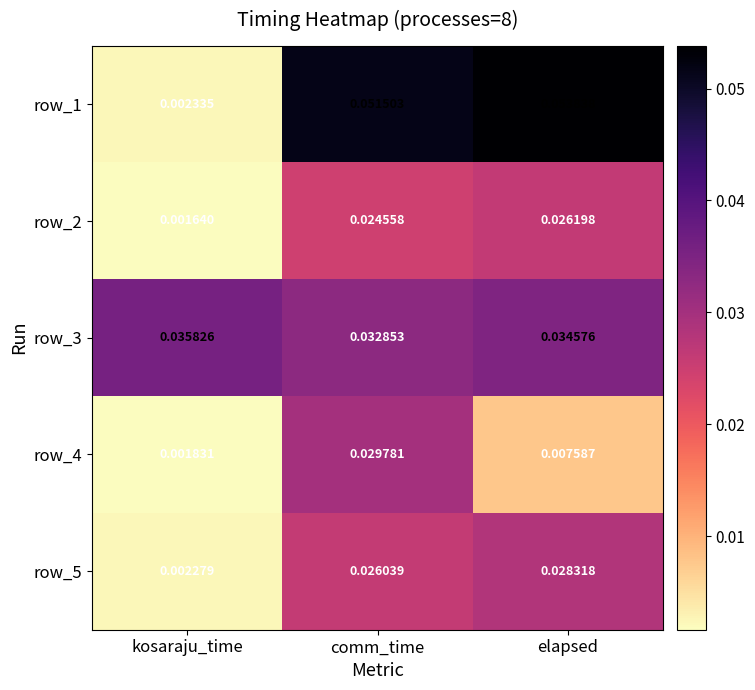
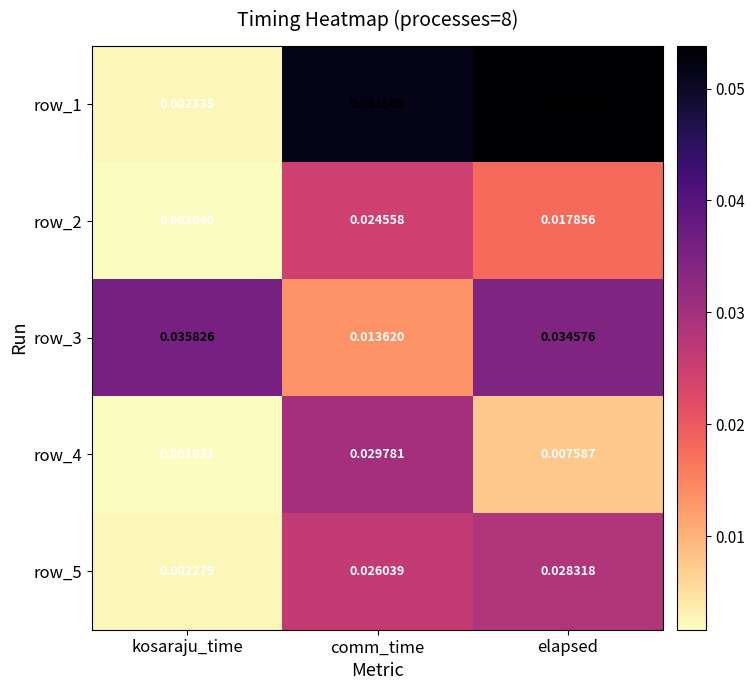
row_2, elapsed: 0.026198 -> 0.017856
row_3, comm_time: 0.032853 -> 0.013620
